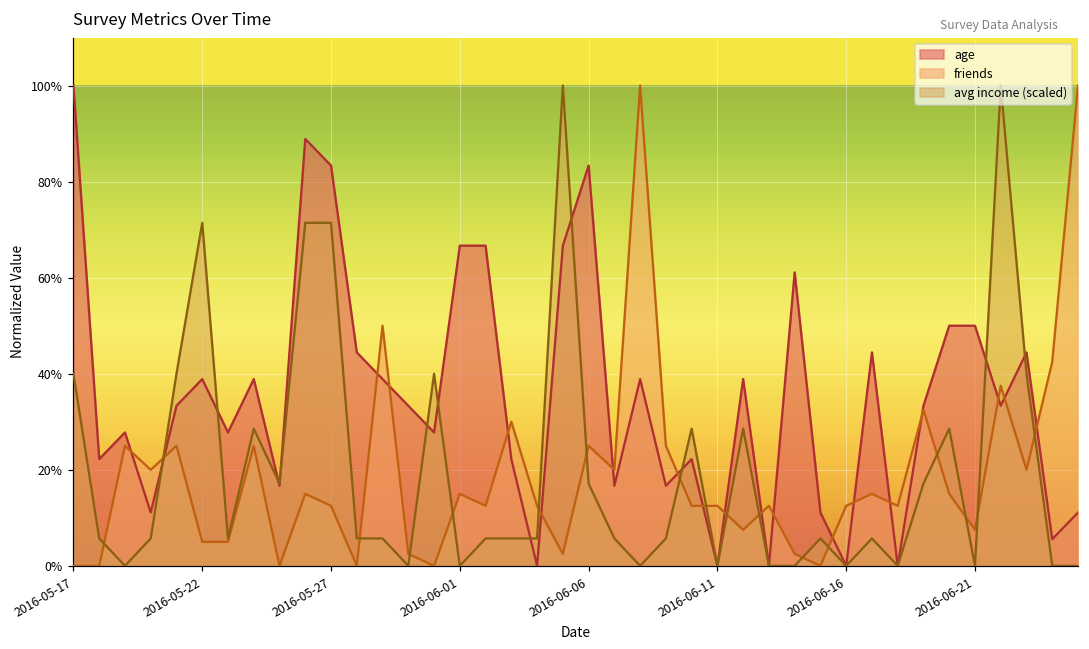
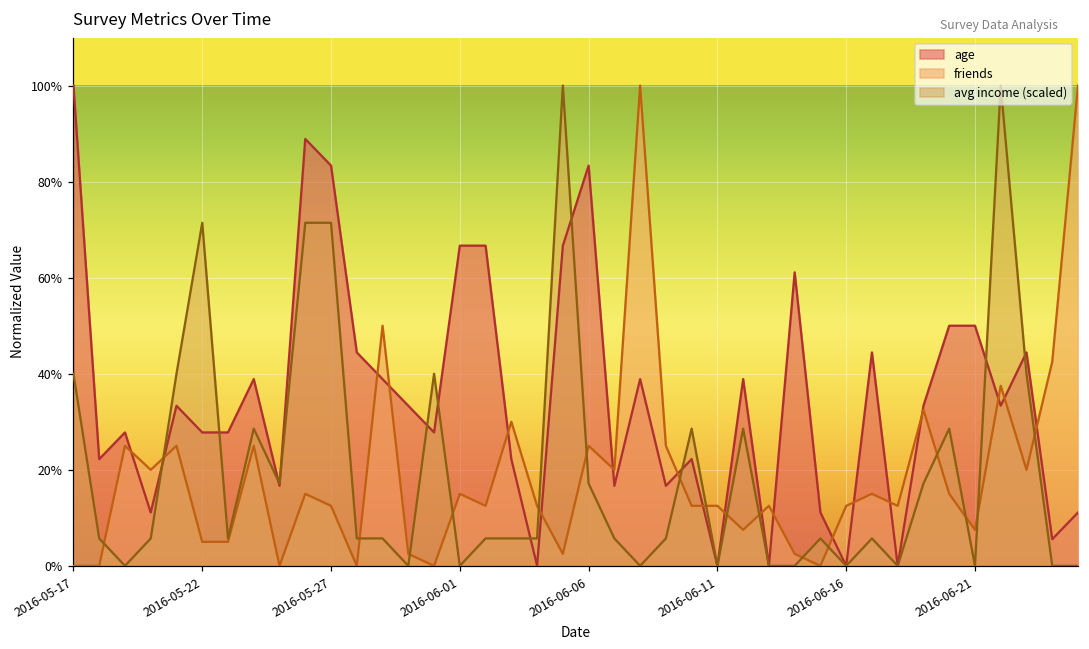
age, 2016-05-22: 39% -> 28%
